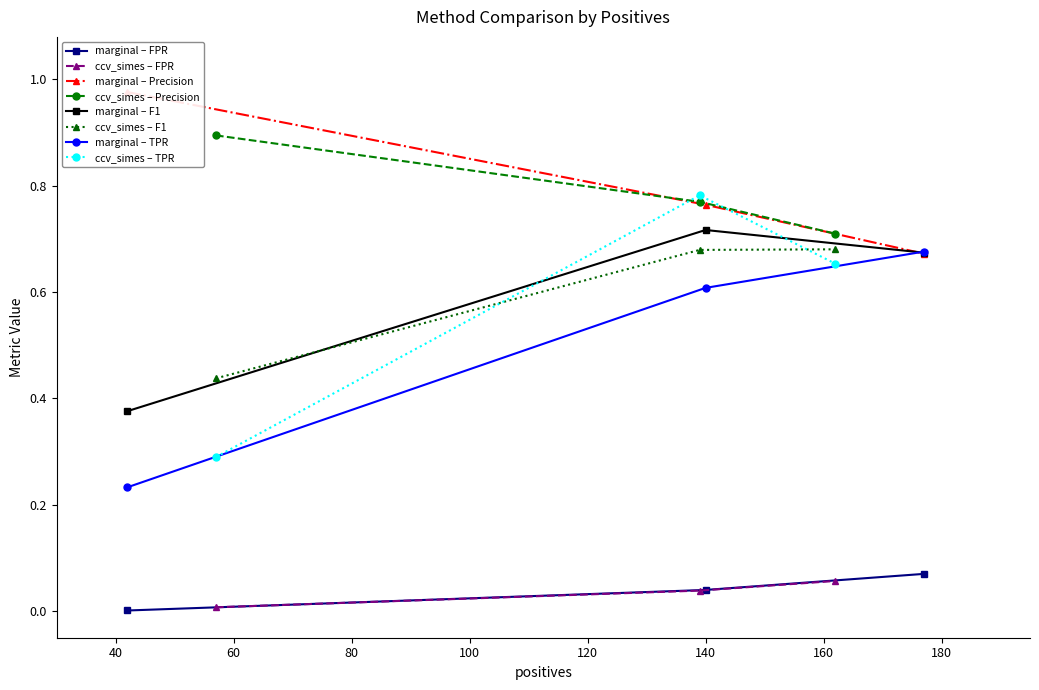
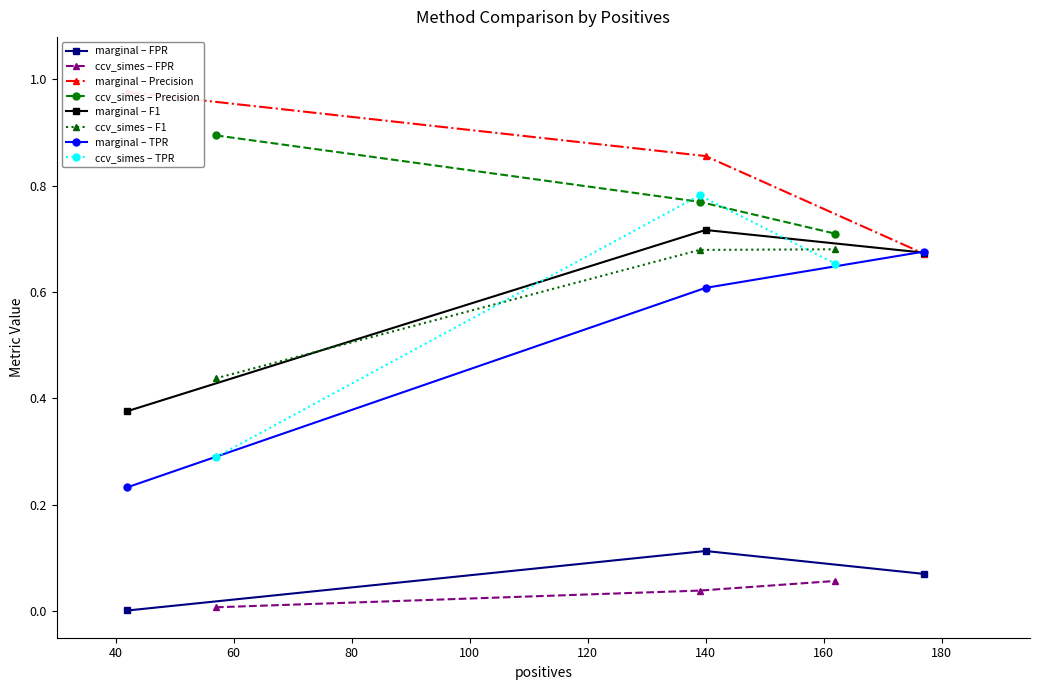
marginal – FPR, 140: 0.04 -> 0.11
marginal – Precision, 140: 0.76 -> 0.86
